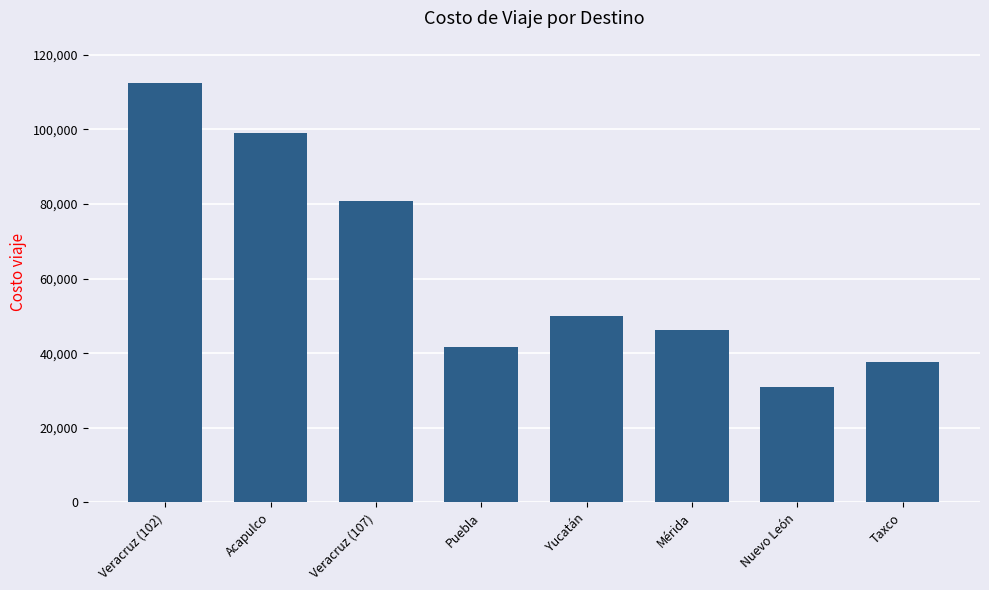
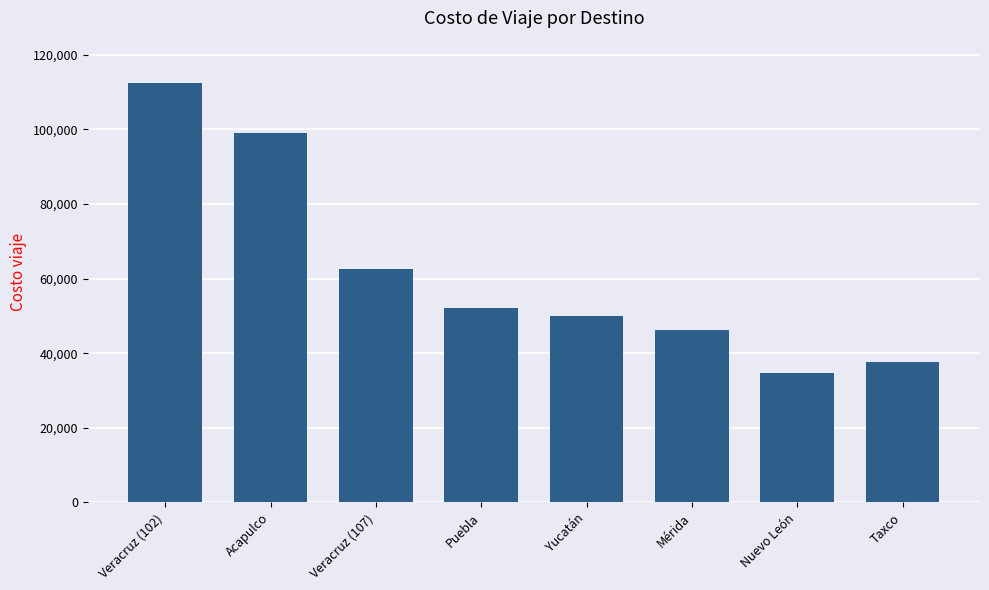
Veracruz (107): 81,000 -> 63,000
Puebla: 42,000 -> 52,000
Nuevo León: 31,000 -> 35,000
